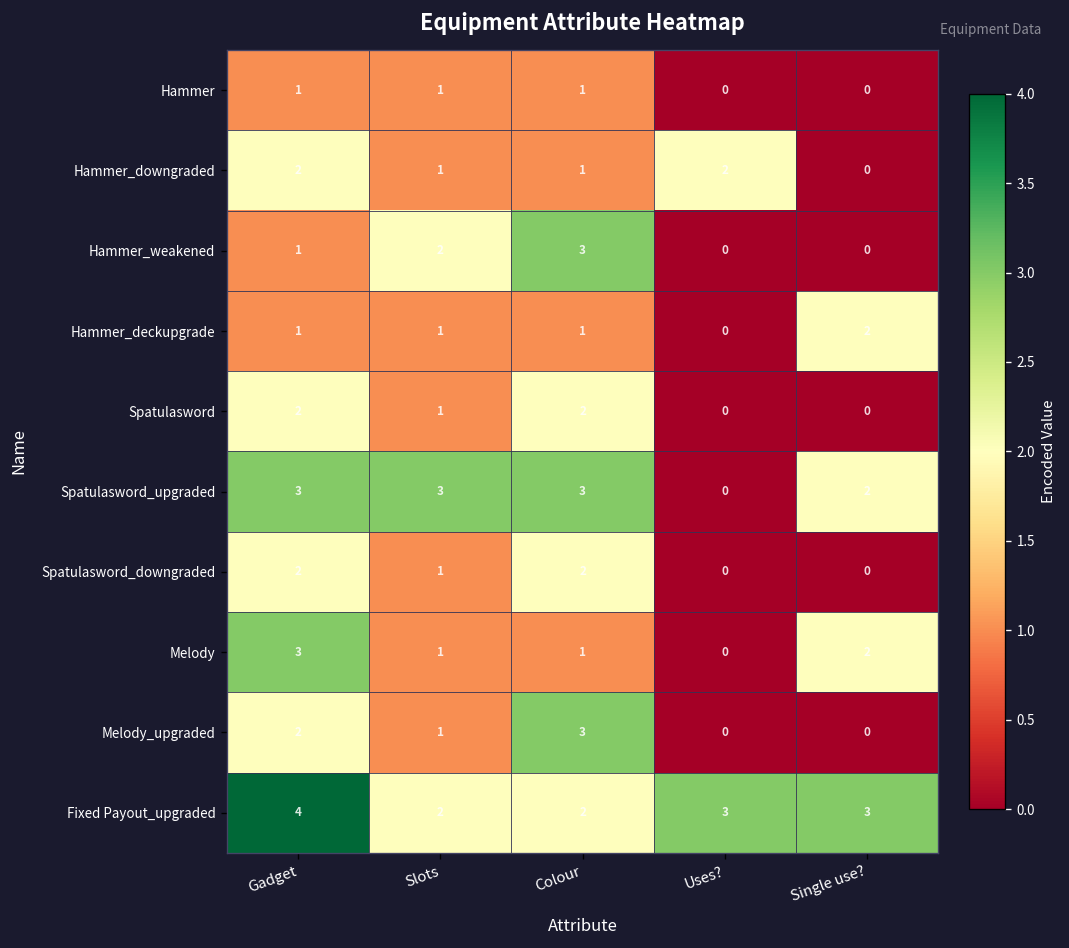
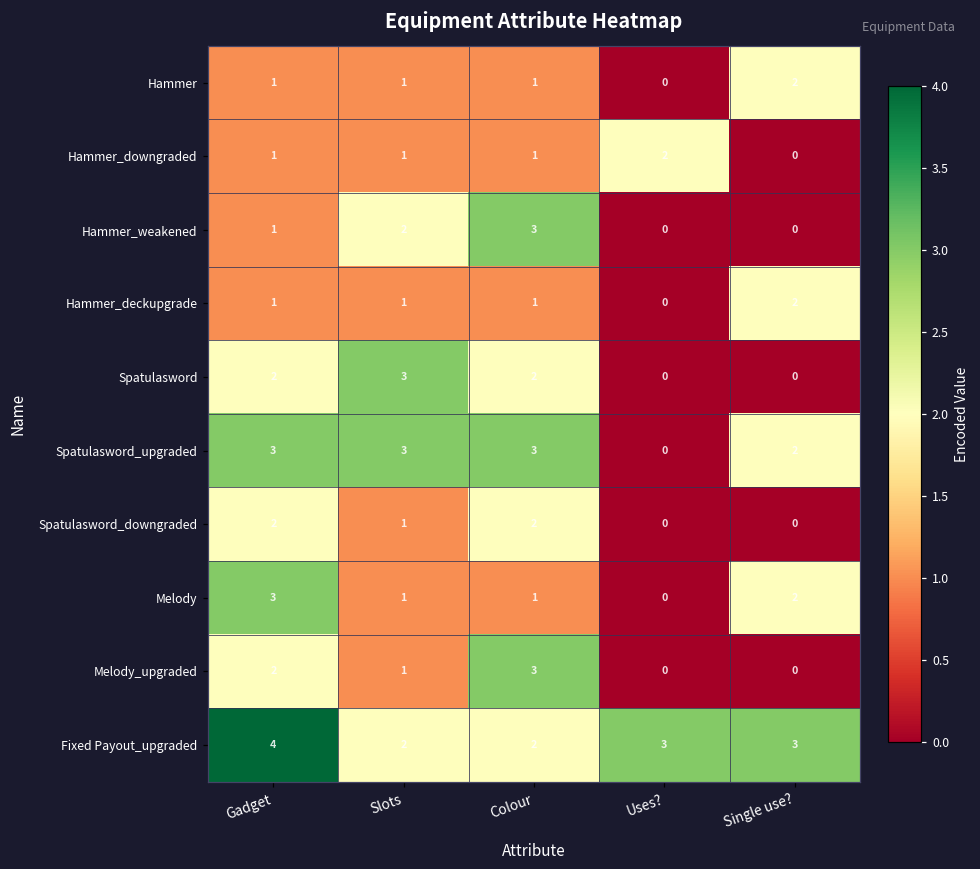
Hammer, Single use?: 0 -> 2
Hammer_downgraded, Gadget: 2 -> 1
Spatulasword, Slots: 1 -> 3
